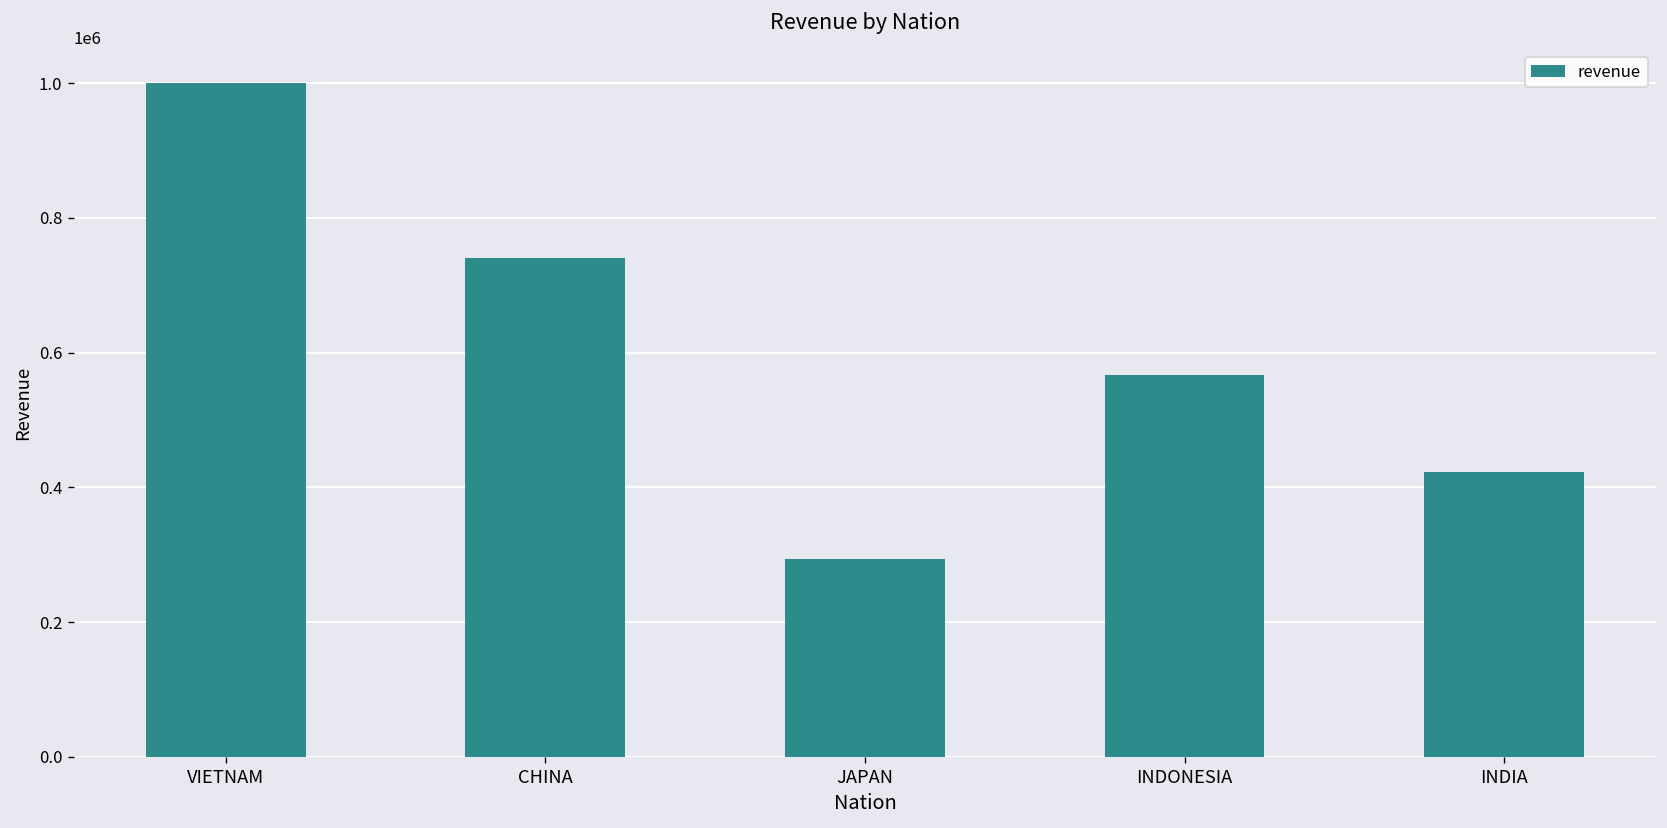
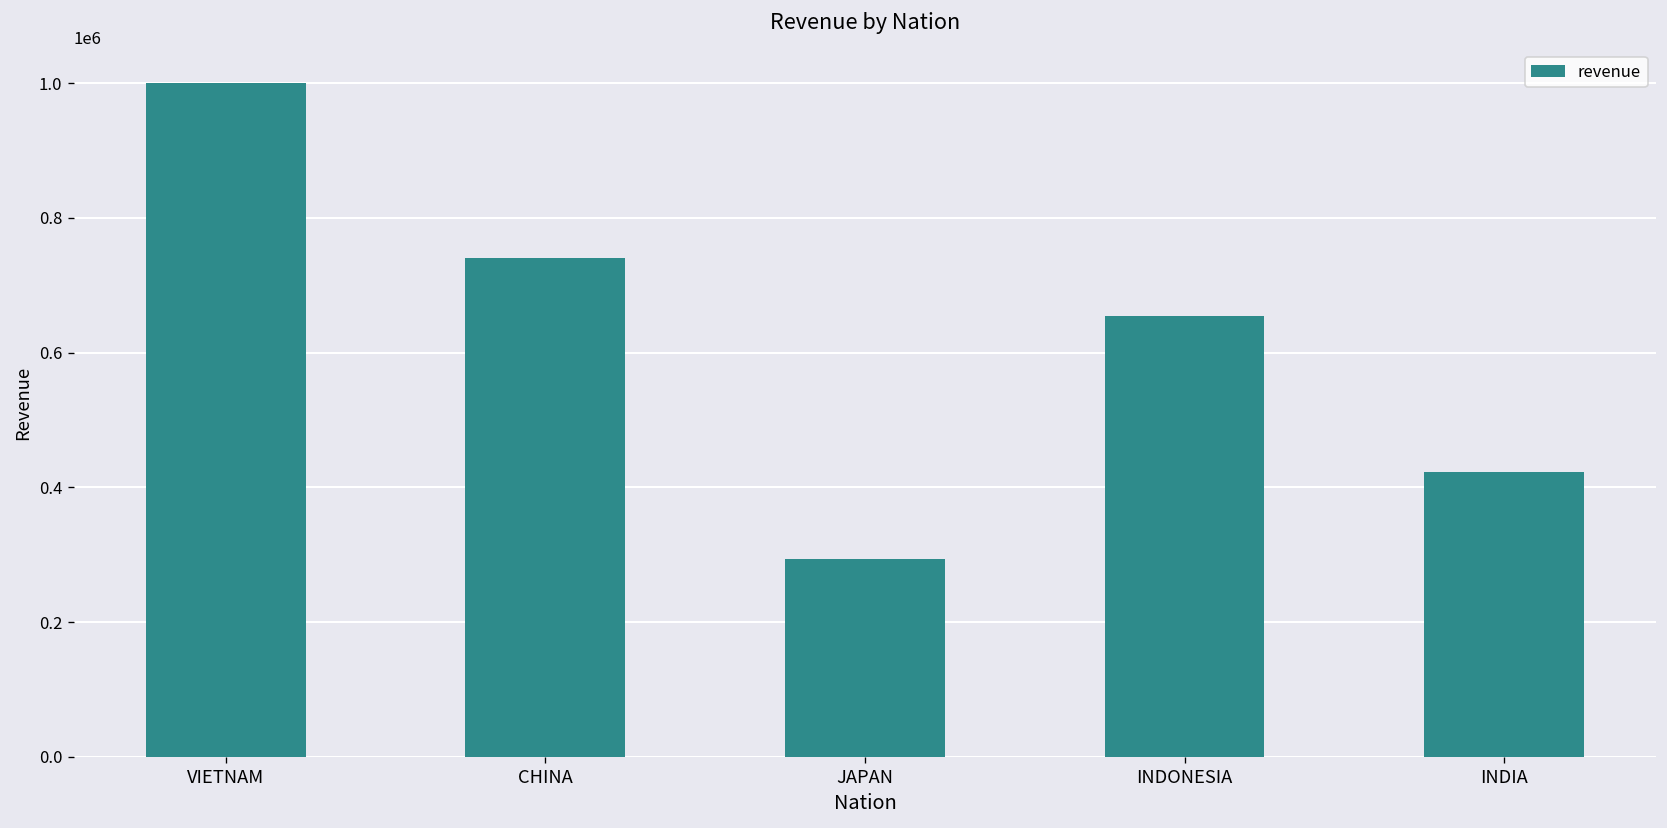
INDONESIA: 570000 -> 650000
